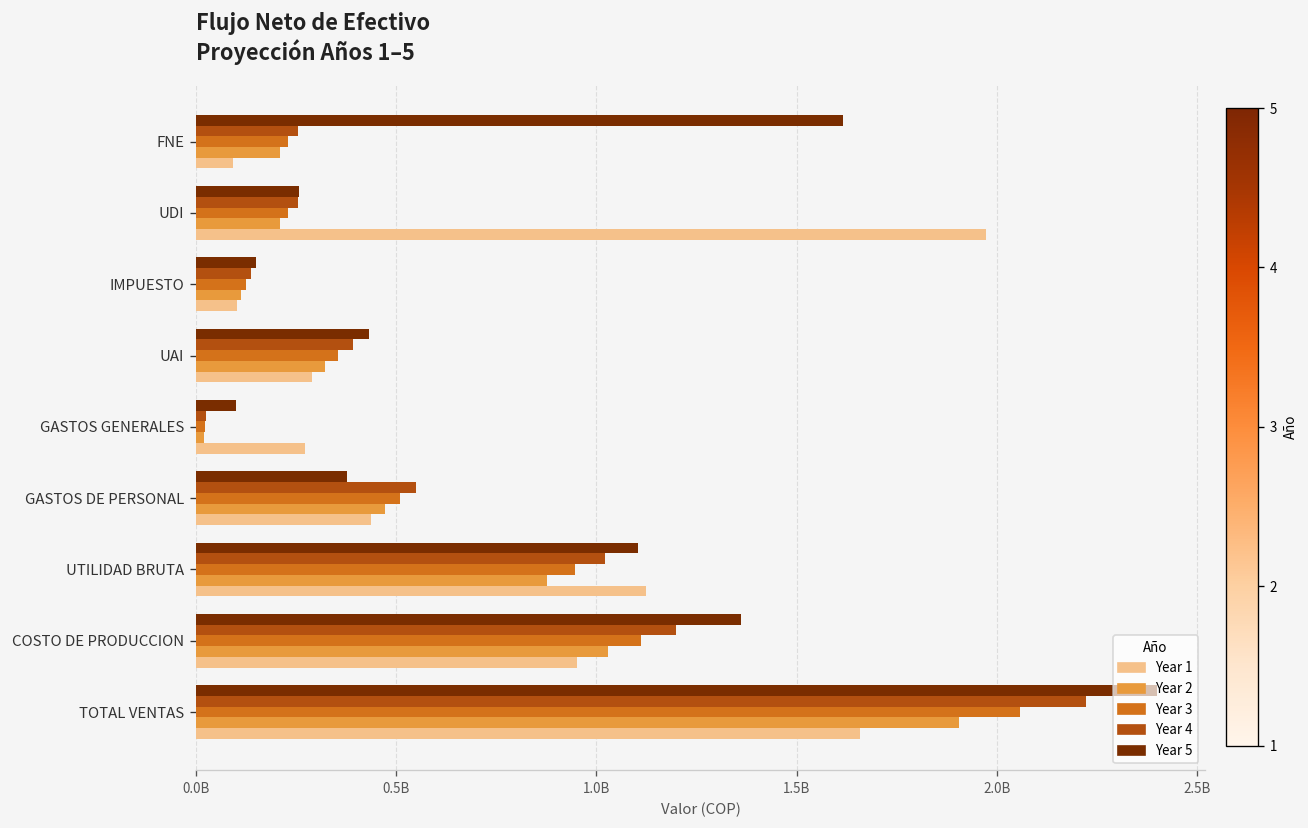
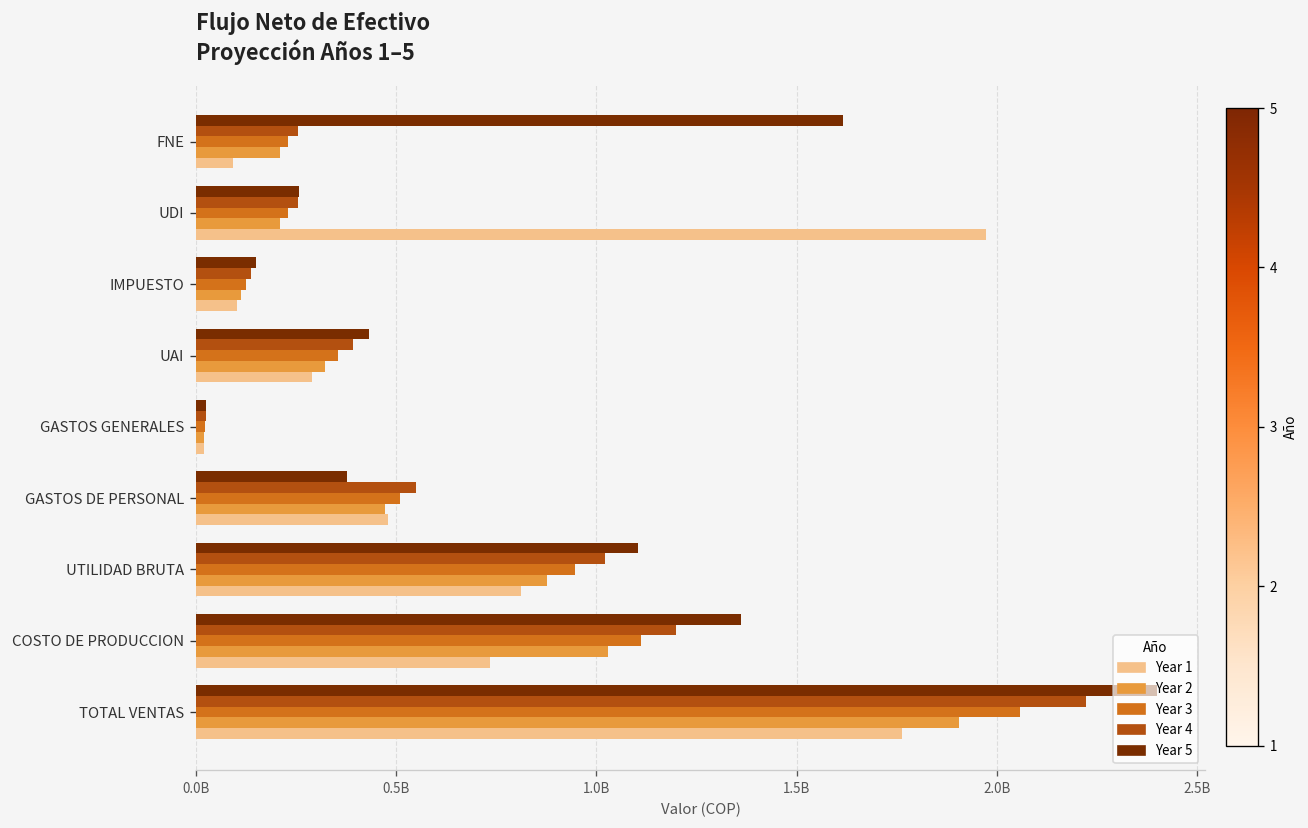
Year 5, GASTOS GENERALES: 100000000 -> 30000000
Year 1, GASTOS GENERALES: 270000000 -> 20000000
Year 1, GASTOS DE PERSONAL: 440000000 -> 480000000
Year 1, UTILIDAD BRUTA: 1120000000 -> 810000000
Year 1, COSTO DE PRODUCCION: 950000000 -> 730000000
Year 1, TOTAL VENTAS: 1660000000 -> 1760000000
